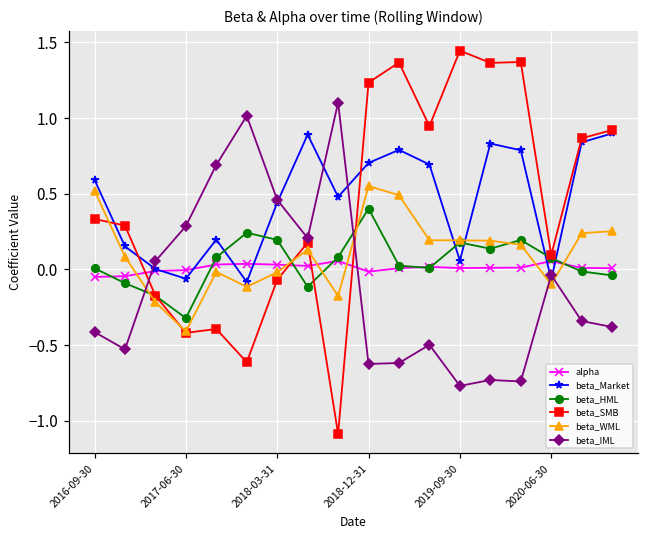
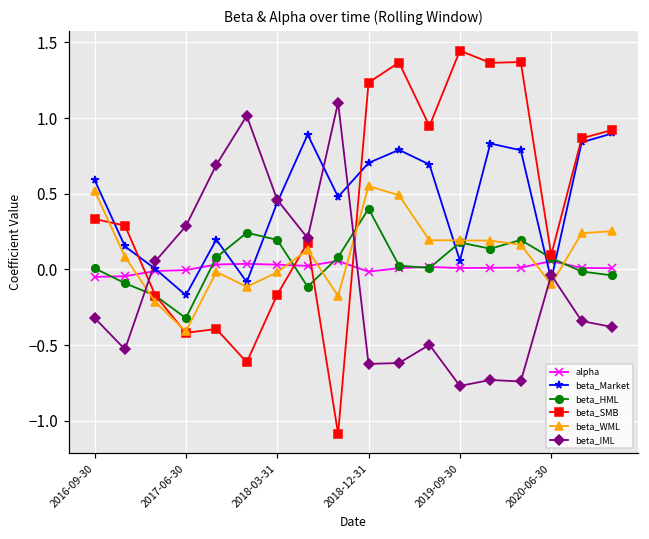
beta_IML, 2016-09-30: -0.41 -> -0.32
beta_Market, 2017-06-30: -0.06 -> -0.17
beta_SMB, 2018-03-31: -0.07 -> -0.17
